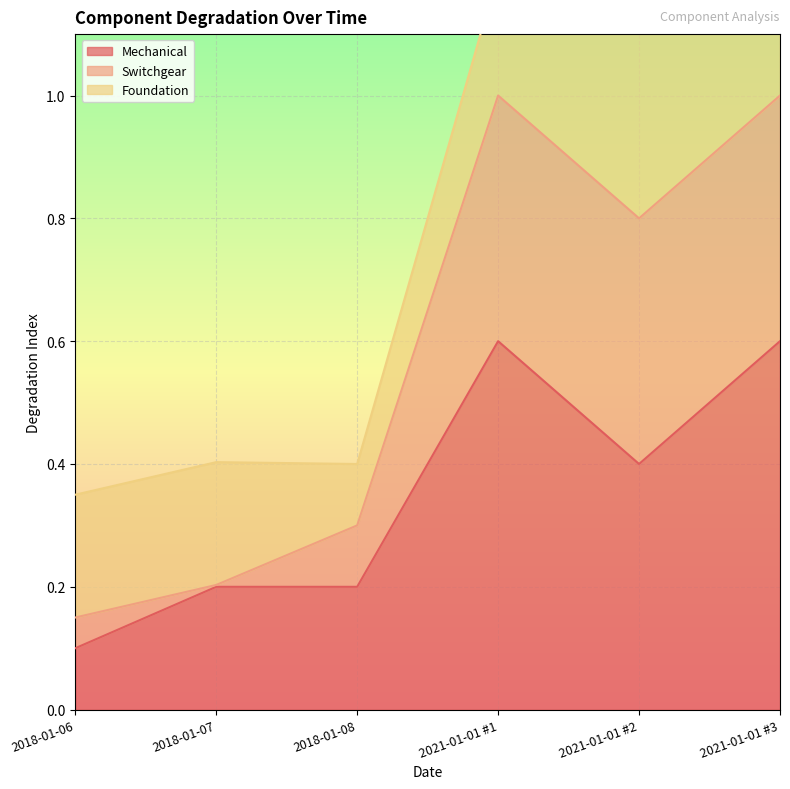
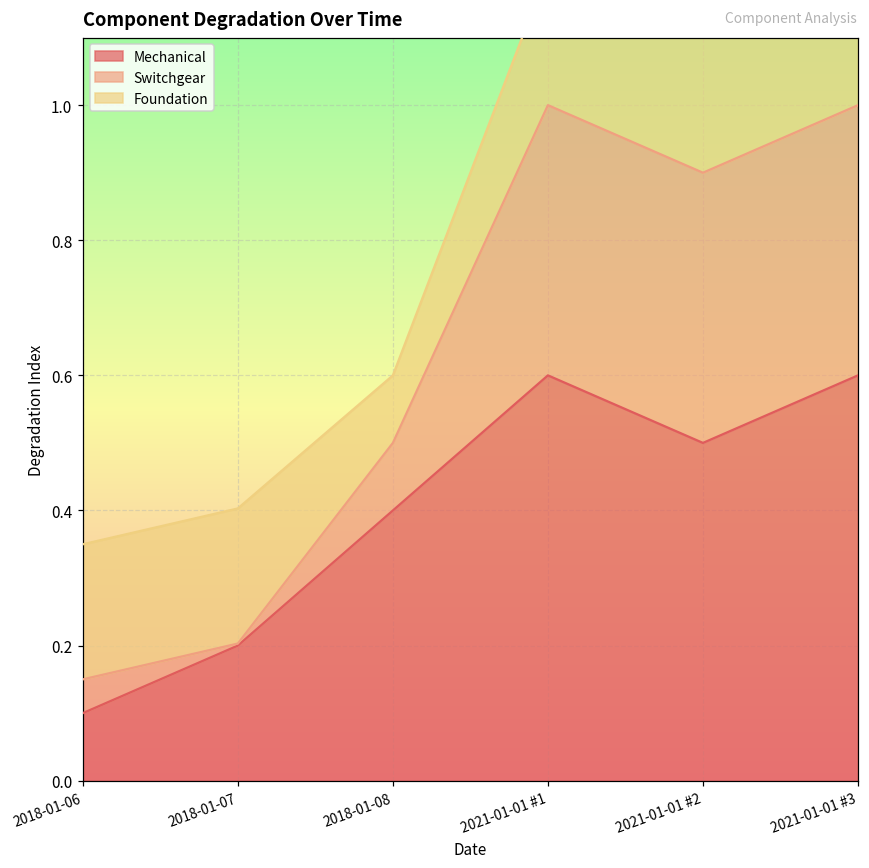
Mechanical, 2018-01-08: 0.2 -> 0.4
Mechanical, 2021-01-01 #2: 0.4 -> 0.5
